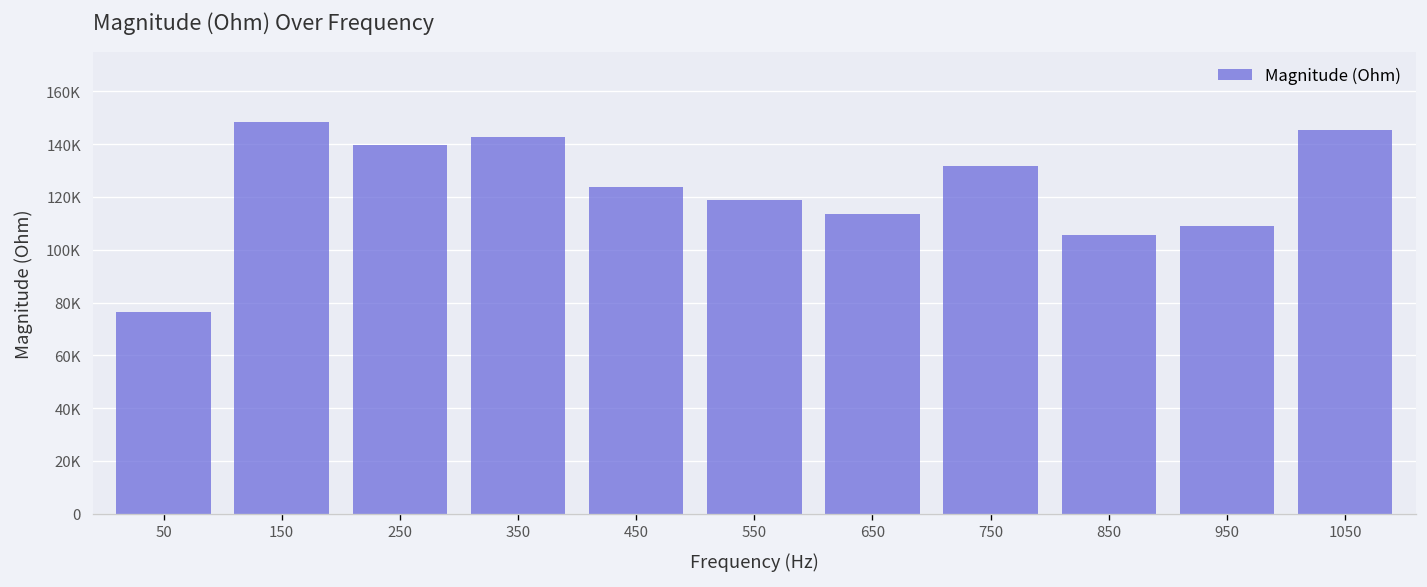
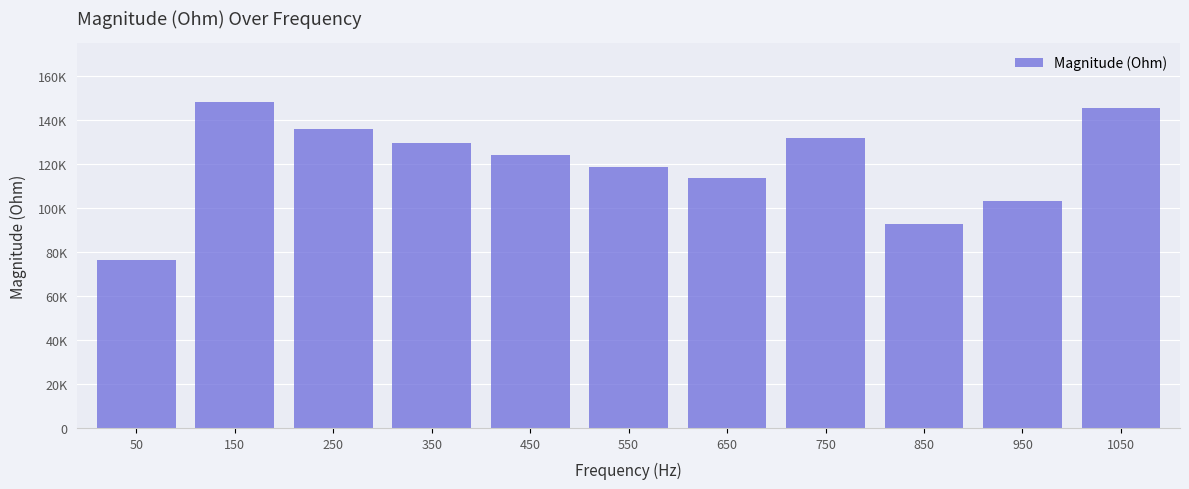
250: 140000 -> 136000
350: 143000 -> 129000
850: 106000 -> 92000
950: 109000 -> 103000
